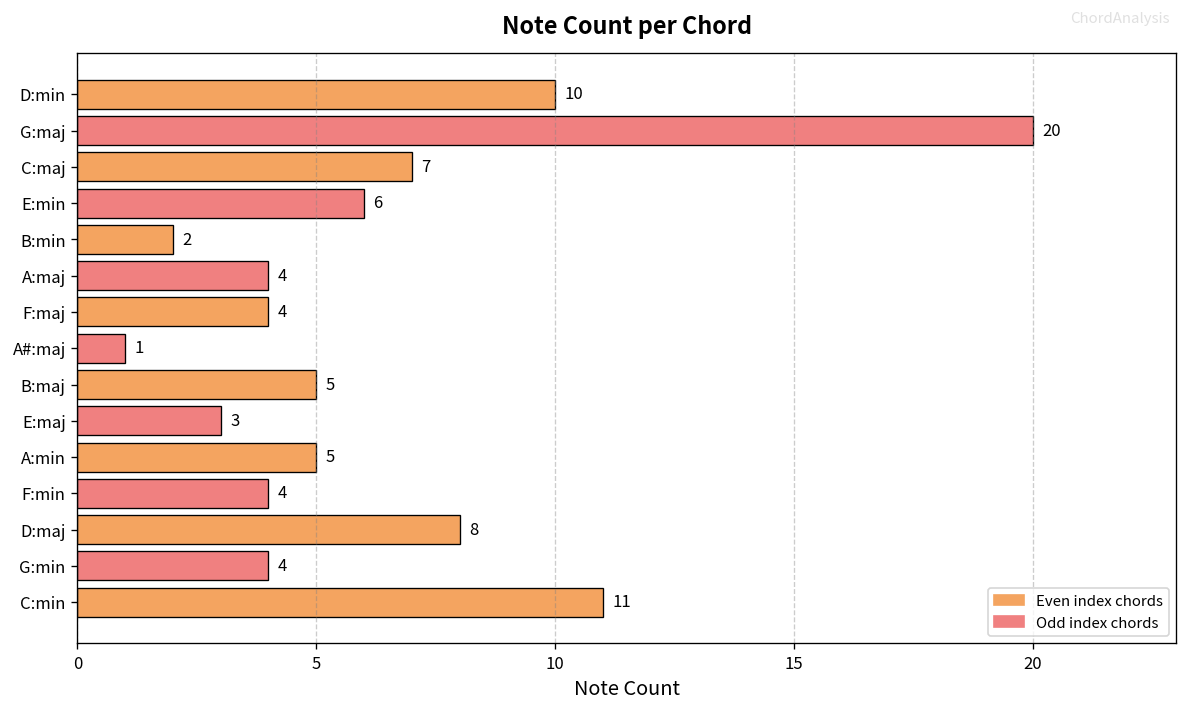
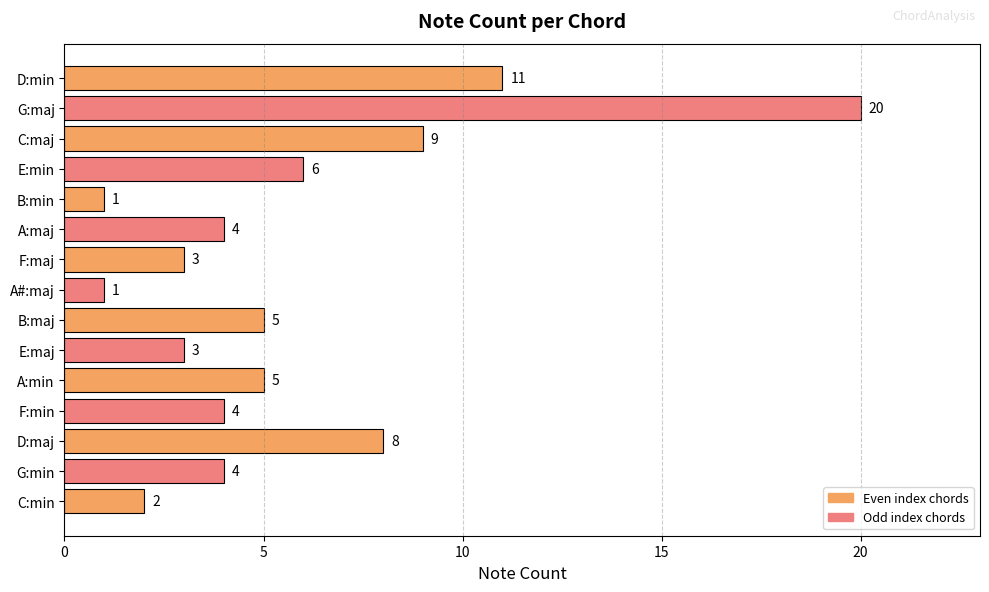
D:min: 10 -> 11
C:maj: 7 -> 9
B:min: 2 -> 1
F:maj: 4 -> 3
C:min: 11 -> 2
